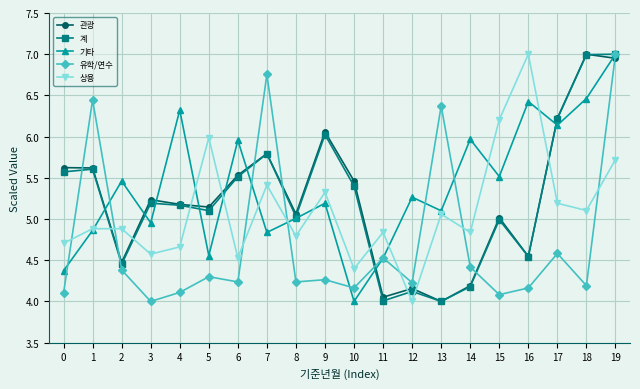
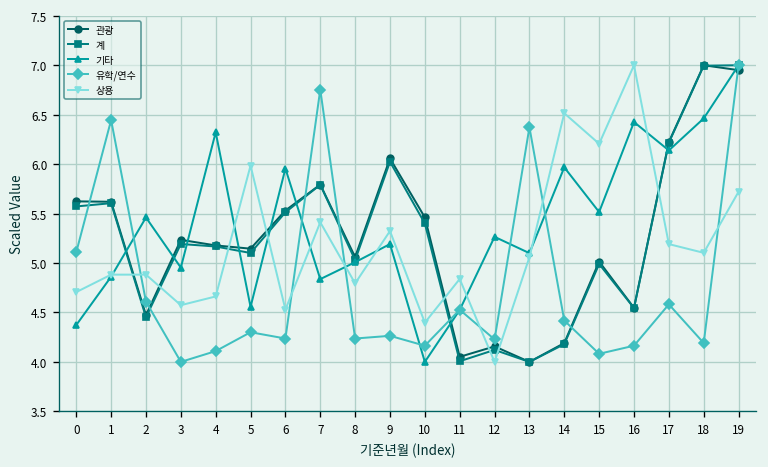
유학/연수, 0: 4.1 -> 5.1
유학/연수, 2: 4.4 -> 4.6
상용, 14: 4.8 -> 6.5
